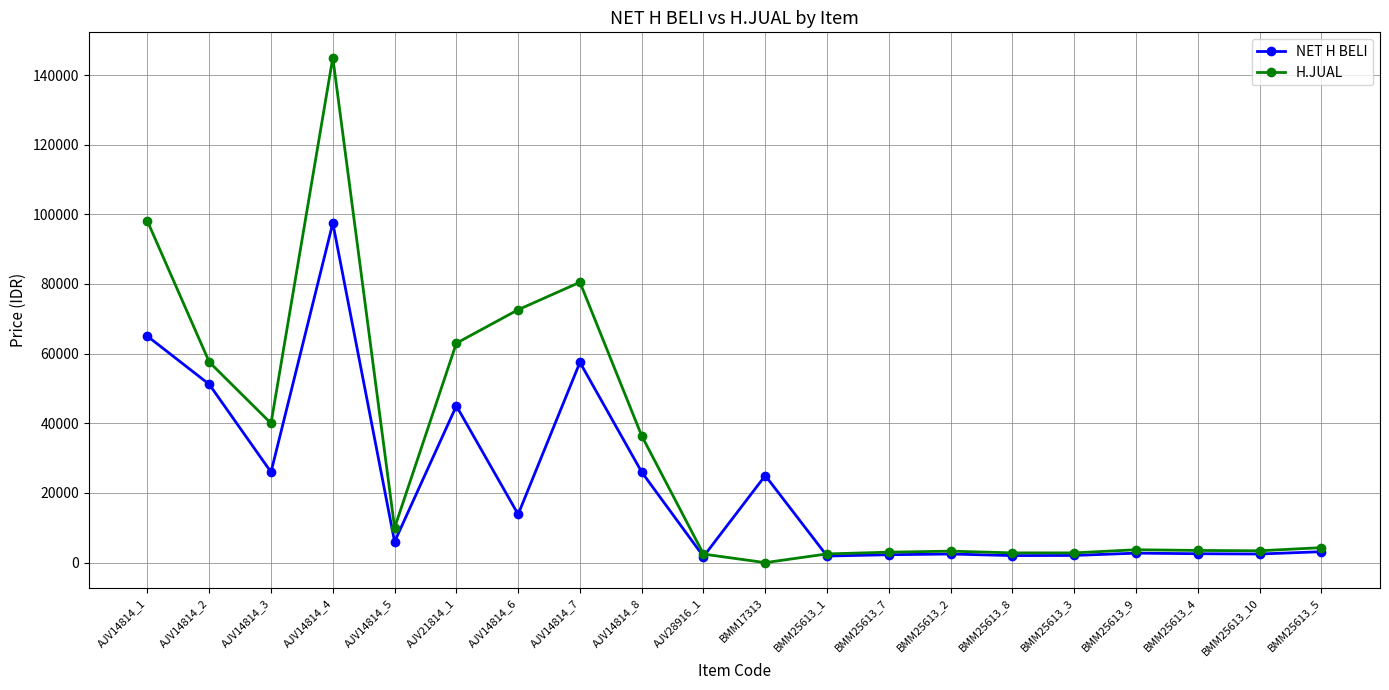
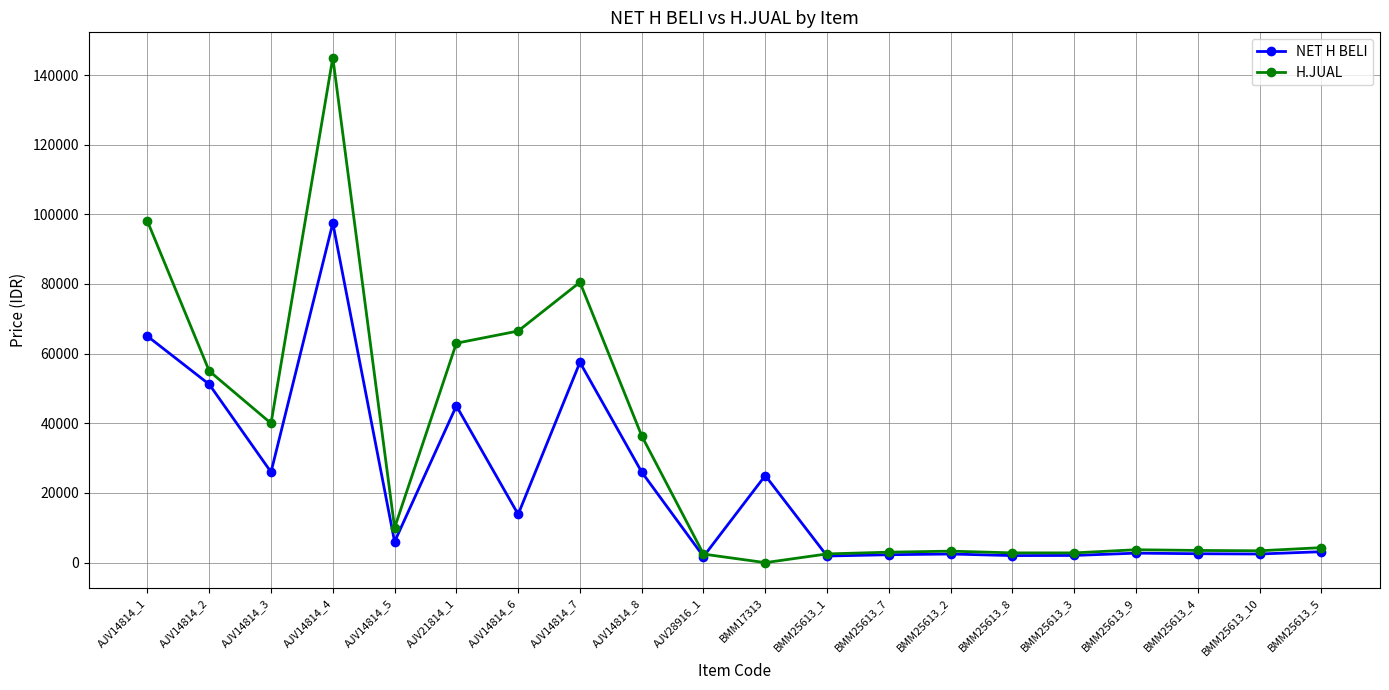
H.JUAL, AJV14814_2: 58000 -> 55000
H.JUAL, AJV14814_6: 73000 -> 67000
